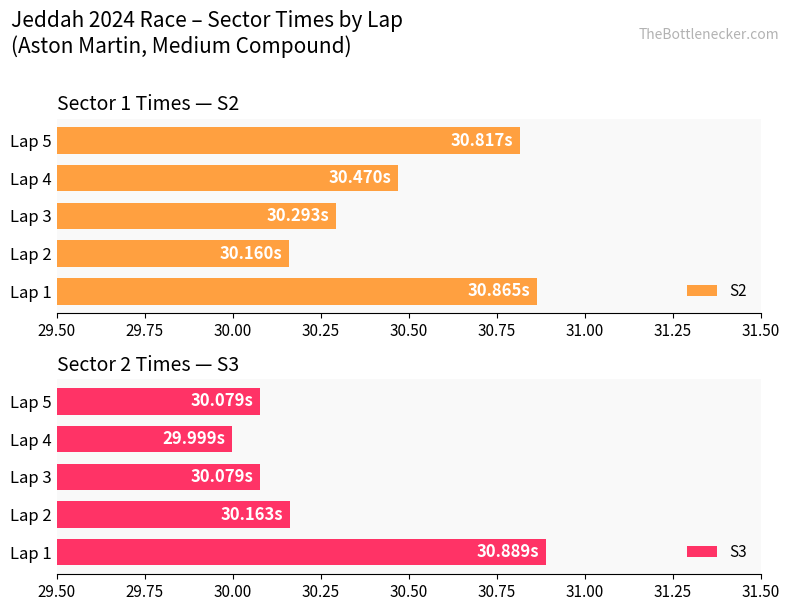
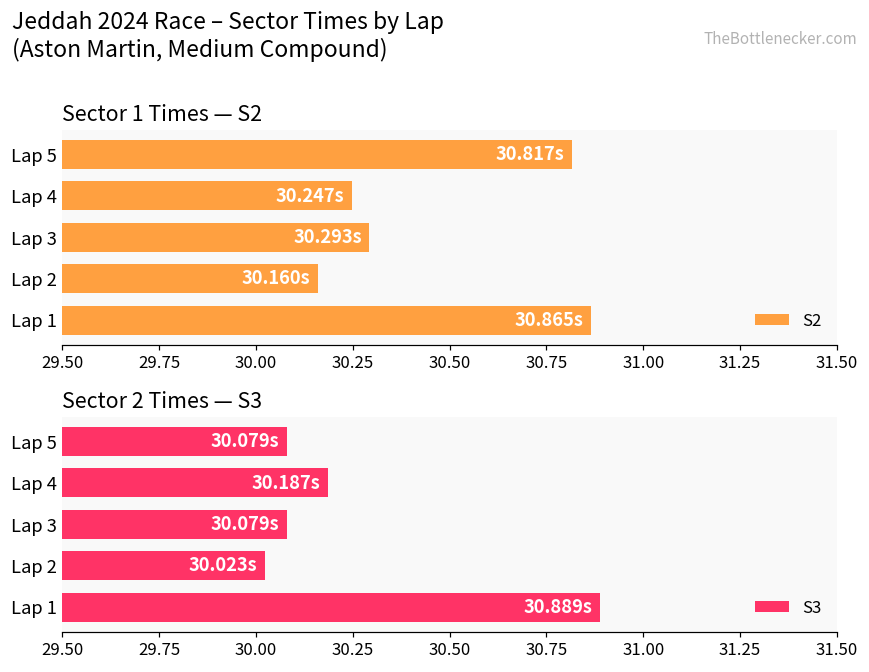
Sector 1 Times — S2, Lap 4: 30.470s -> 30.247s
Sector 2 Times — S3, Lap 4: 29.999s -> 30.187s
Sector 2 Times — S3, Lap 2: 30.163s -> 30.023s
